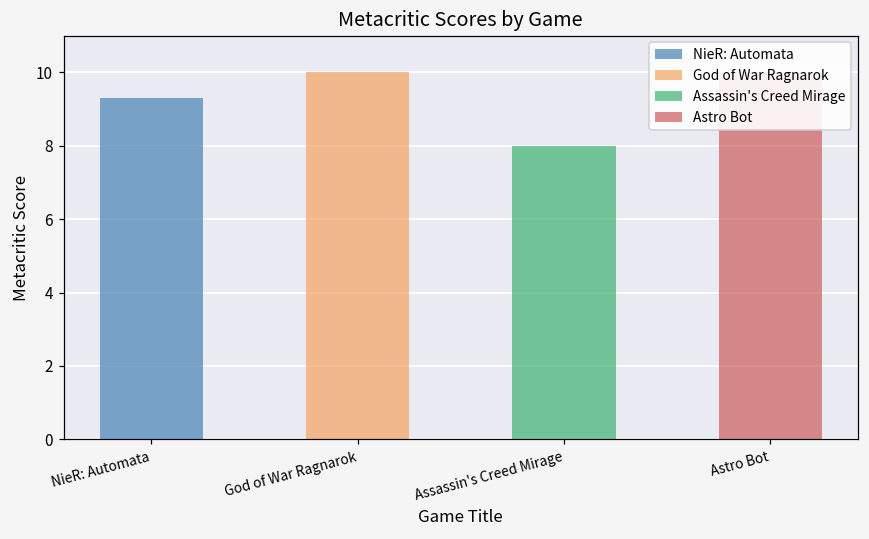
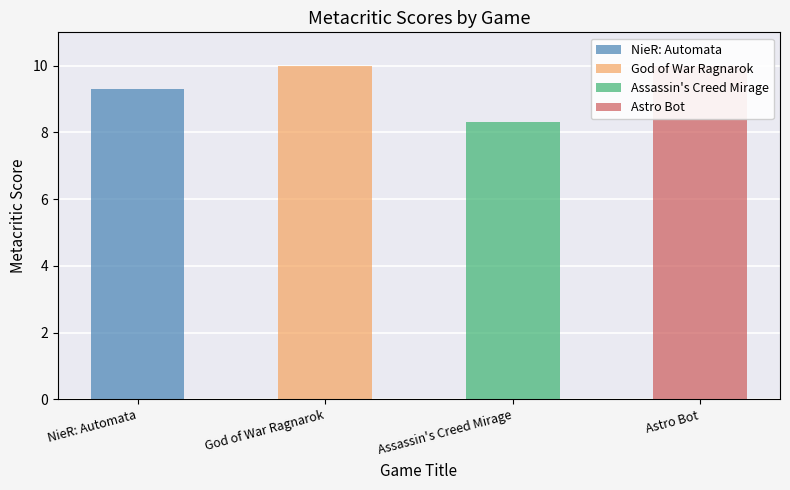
Assassin's Creed Mirage: 8.0 -> 8.3
